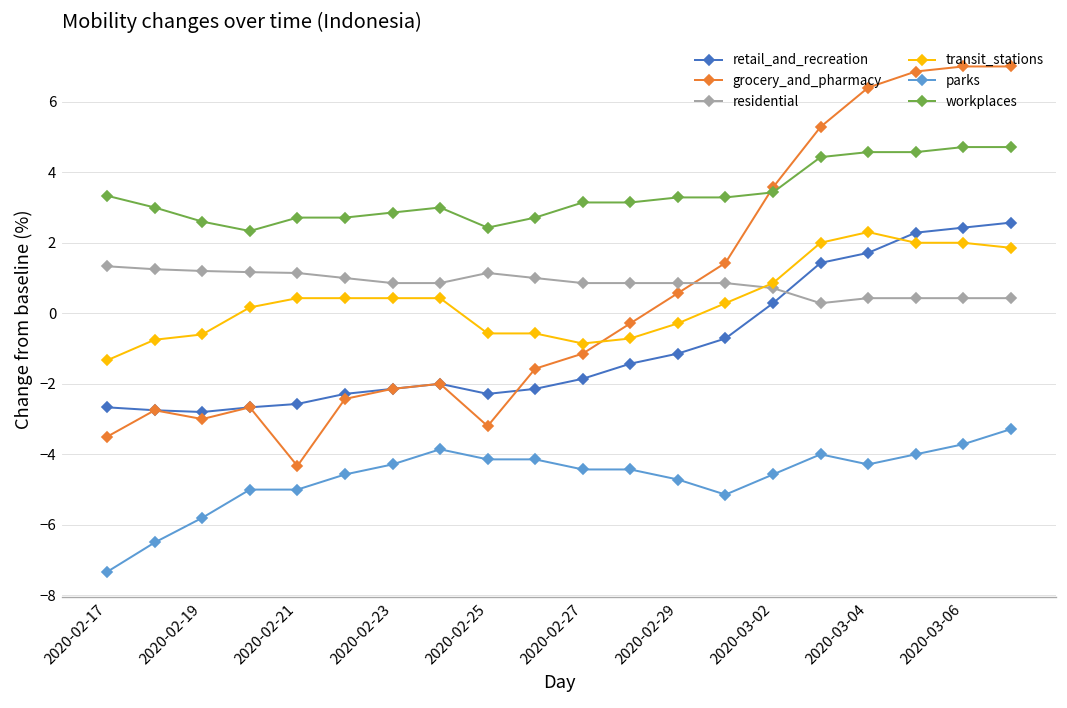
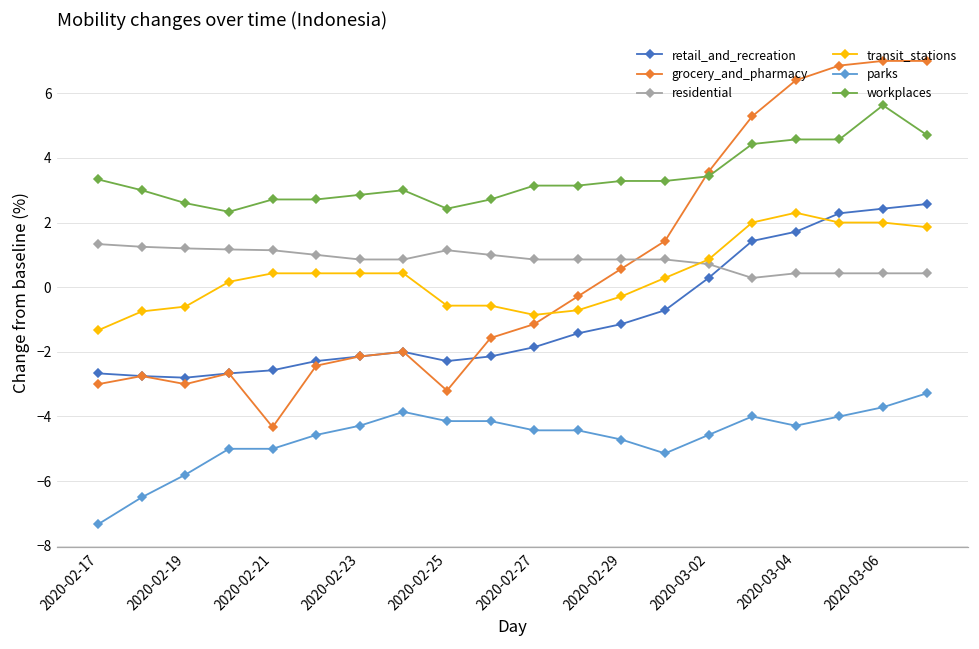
grocery_and_pharmacy, 2020-02-17: -3.5 -> -3.0
workplaces, 2020-03-06: 4.7 -> 5.6
